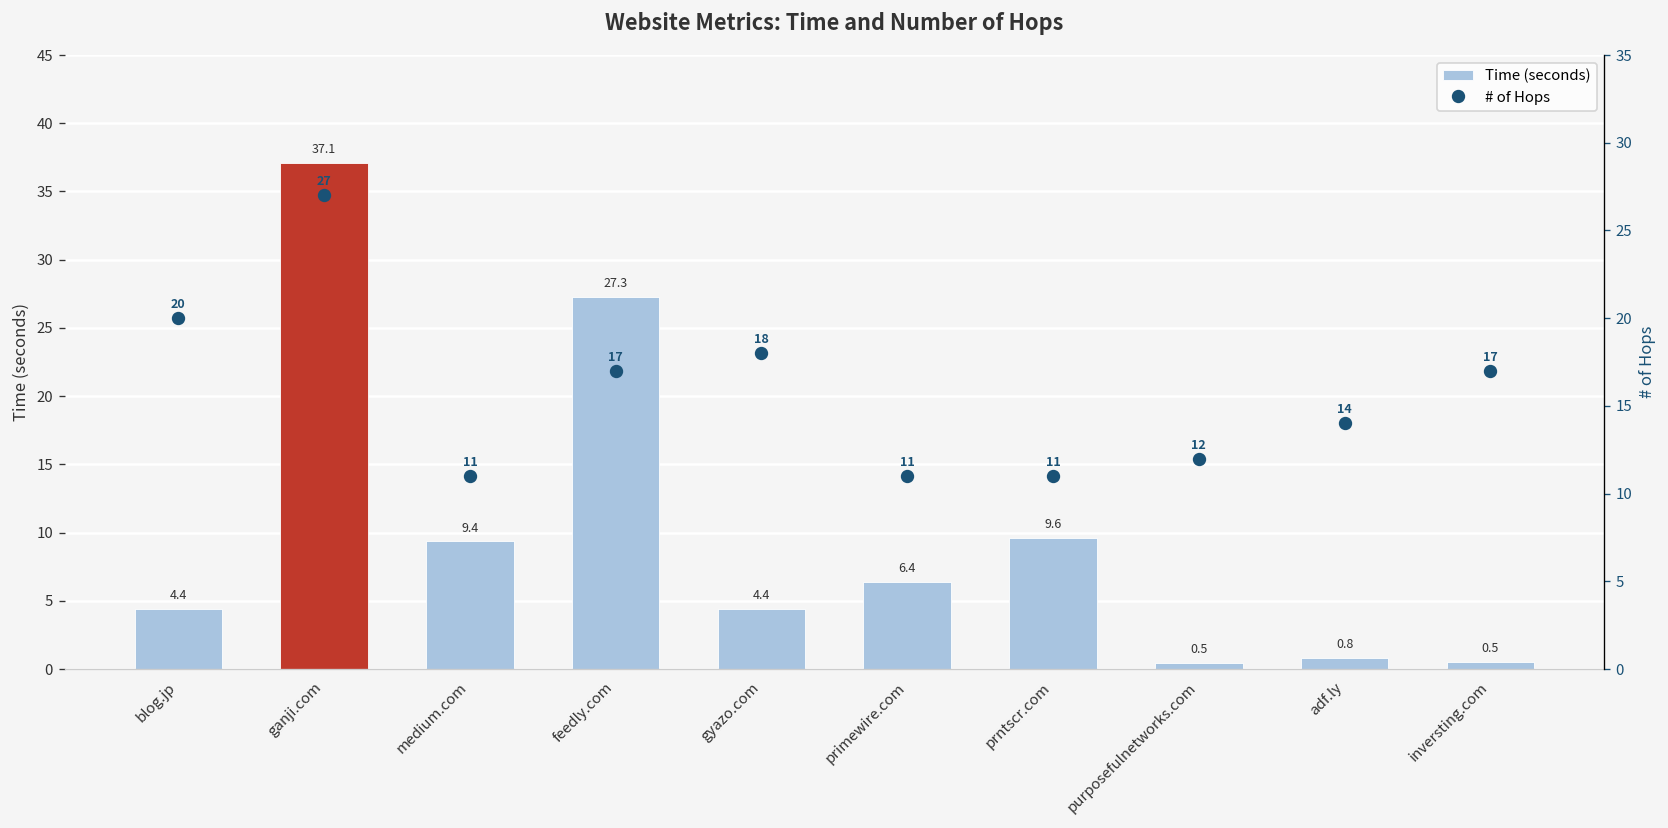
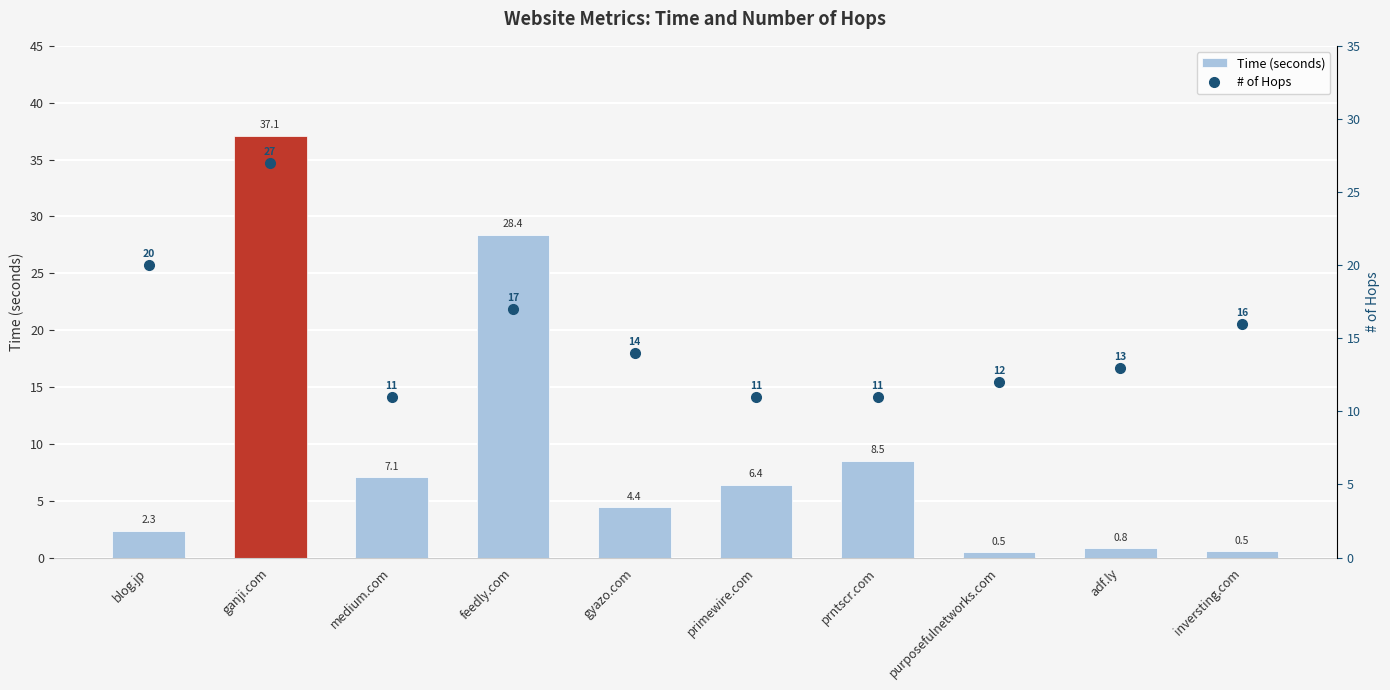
Time (seconds), blog.jp: 4.4 -> 2.3
Time (seconds), medium.com: 9.4 -> 7.1
Time (seconds), feedly.com: 27.3 -> 28.4
Time (seconds), prntscr.com: 9.6 -> 8.5
# of Hops, gyazo.com: 18 -> 14
# of Hops, adf.ly: 14 -> 13
# of Hops, inversting.com: 17 -> 16
